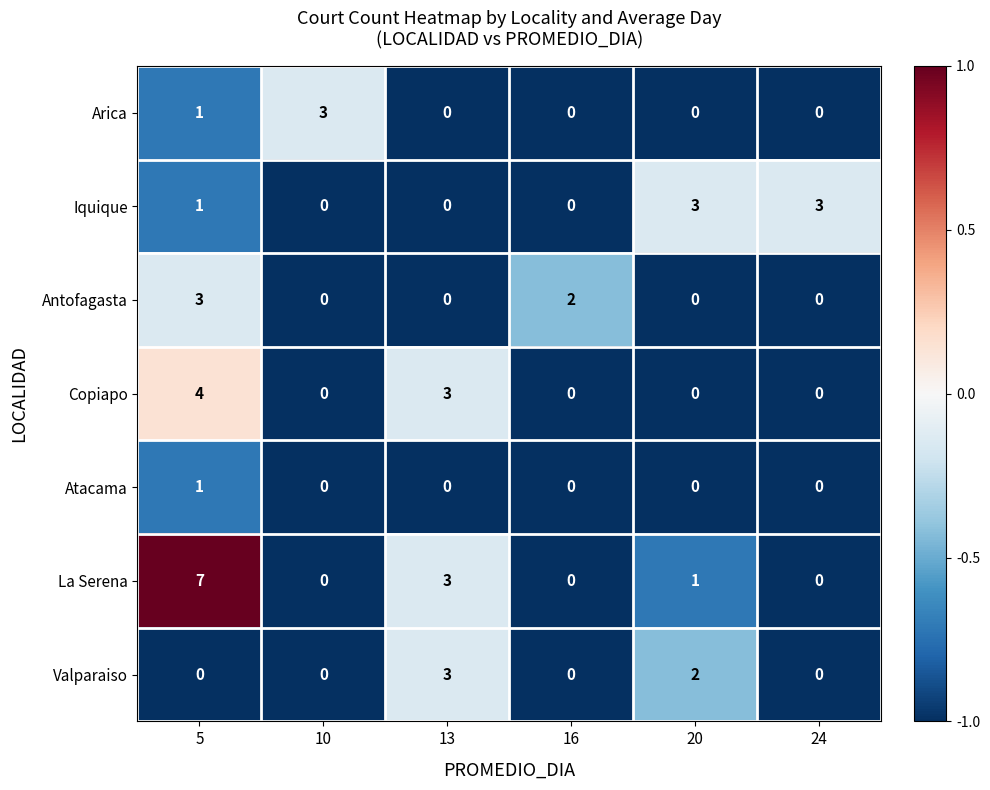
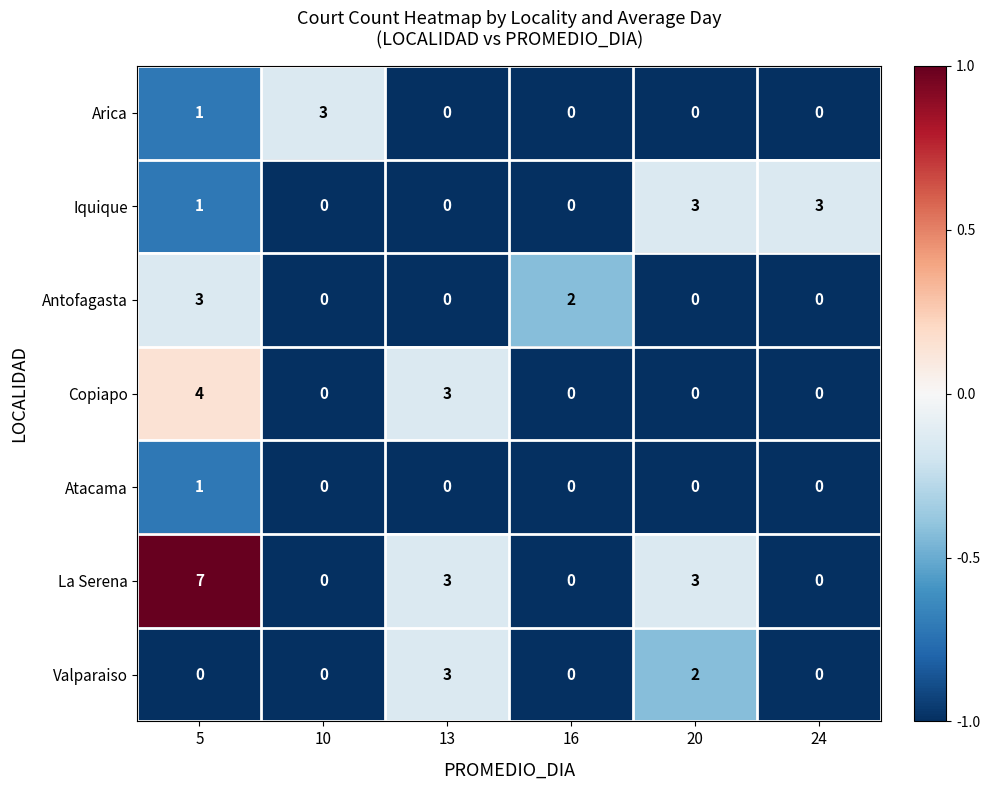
La Serena, 20: 1 -> 3
